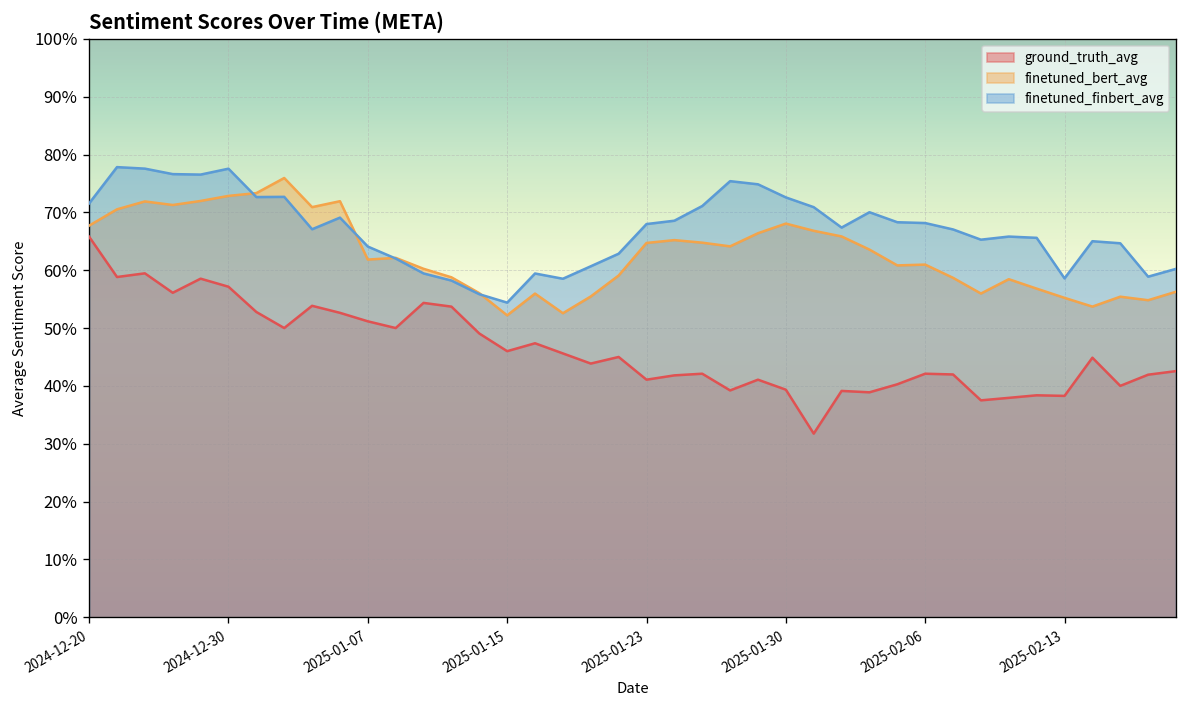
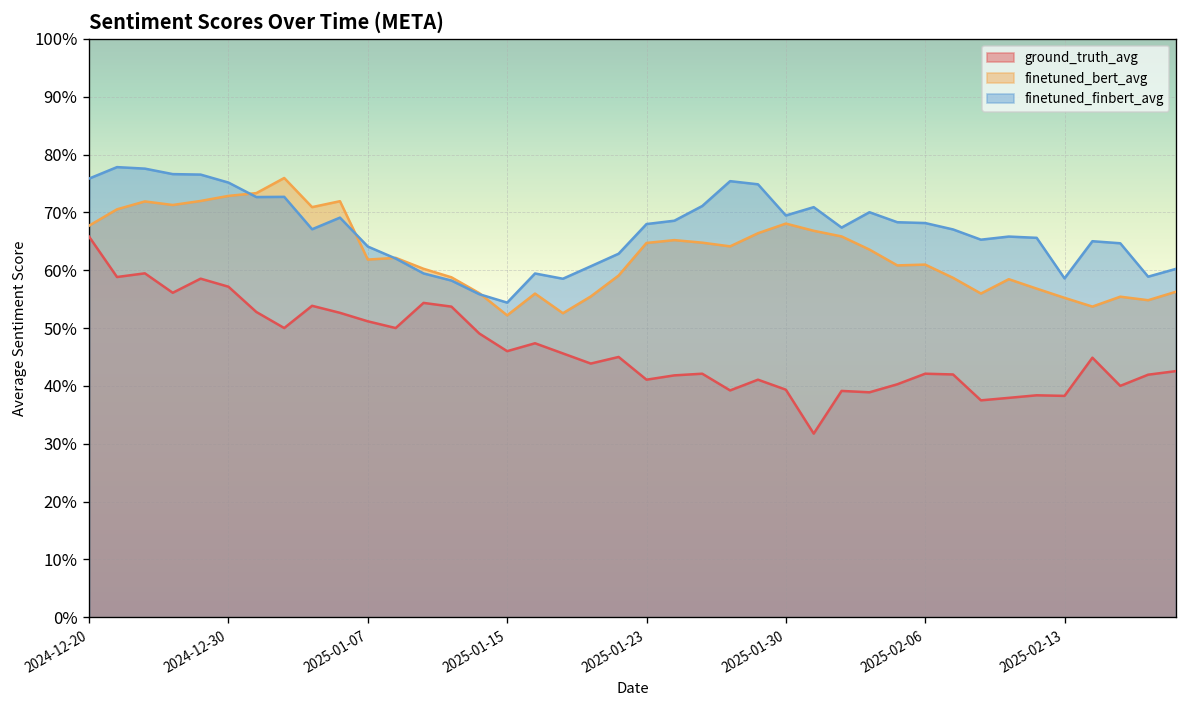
finetuned_finbert_avg, 2024-12-20: 72% -> 76%
finetuned_finbert_avg, 2024-12-30: 78% -> 75%
finetuned_finbert_avg, 2025-01-30: 73% -> 69%
